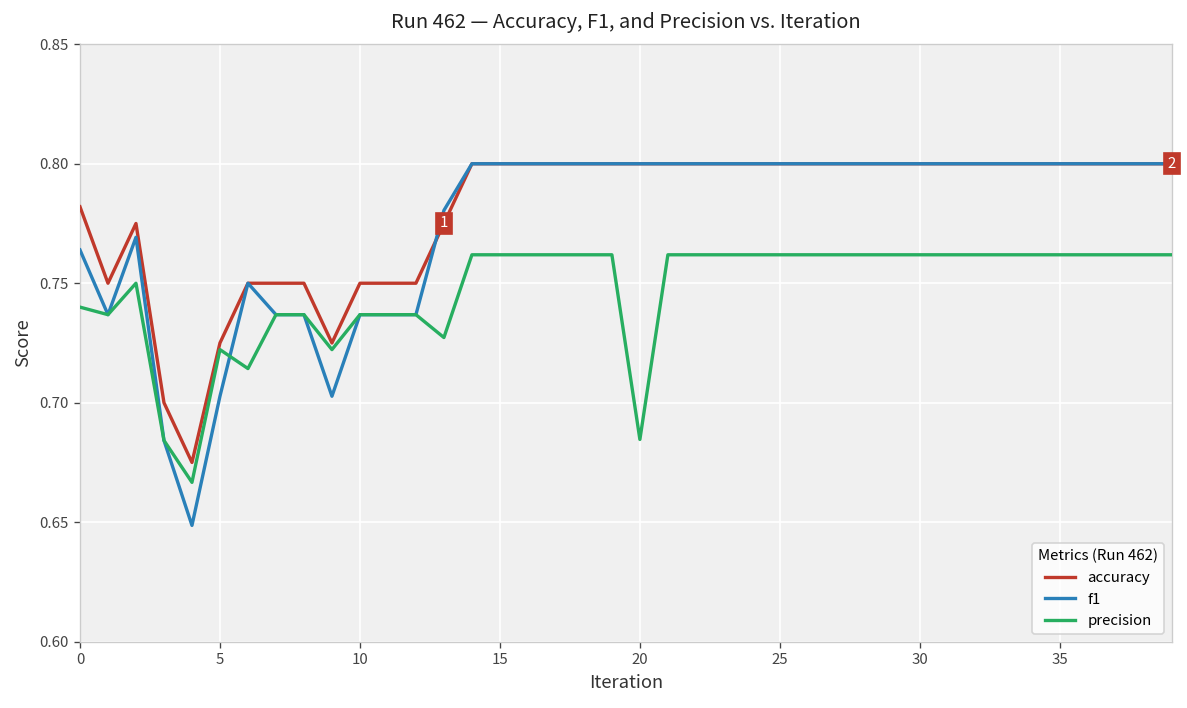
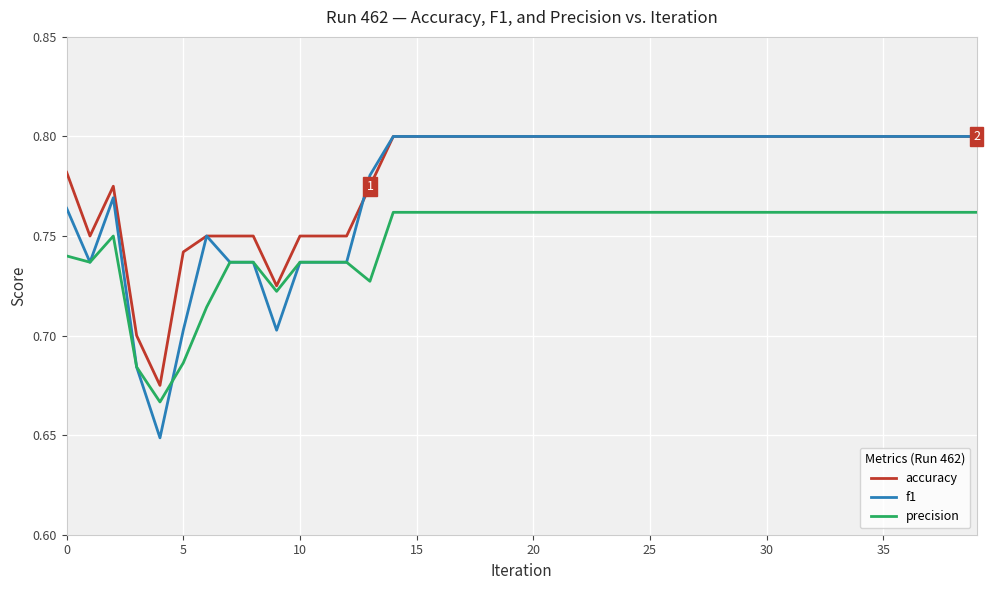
accuracy, 5: 0.725 -> 0.742
precision, 5: 0.722 -> 0.686
precision, 20: 0.685 -> 0.762
